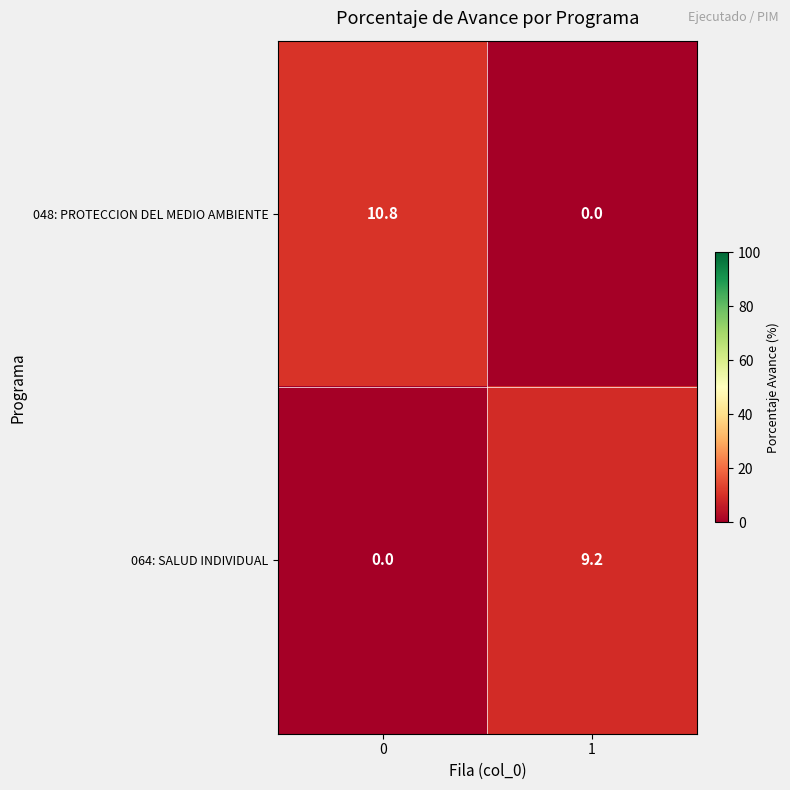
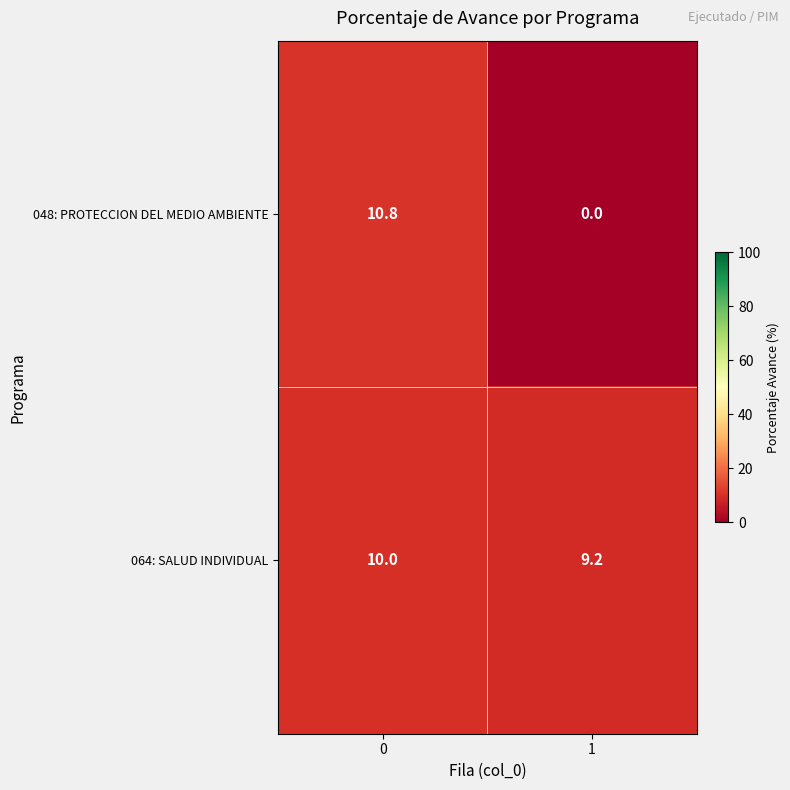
064: SALUD INDIVIDUAL, 0: 0.0 -> 10.0
